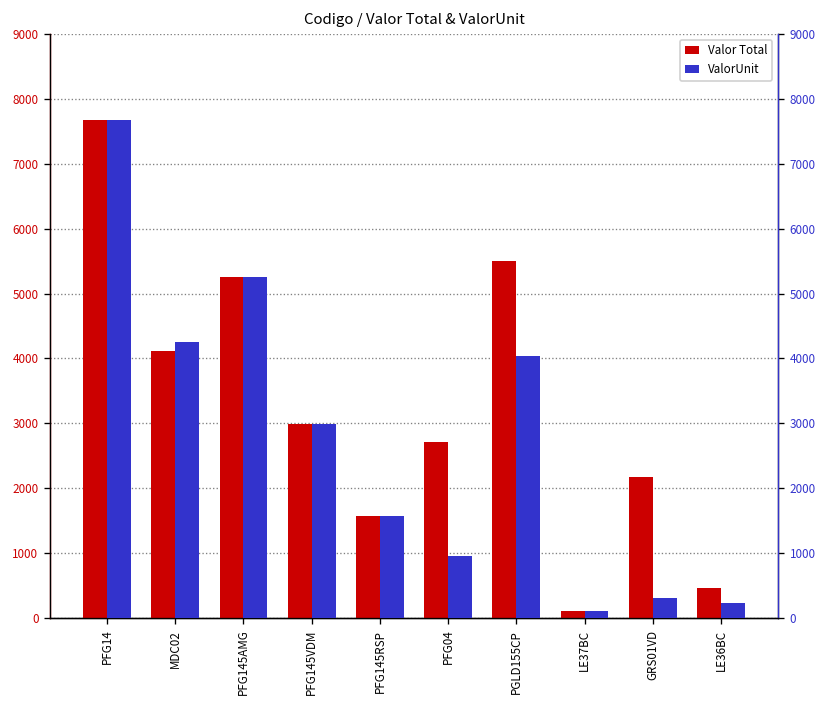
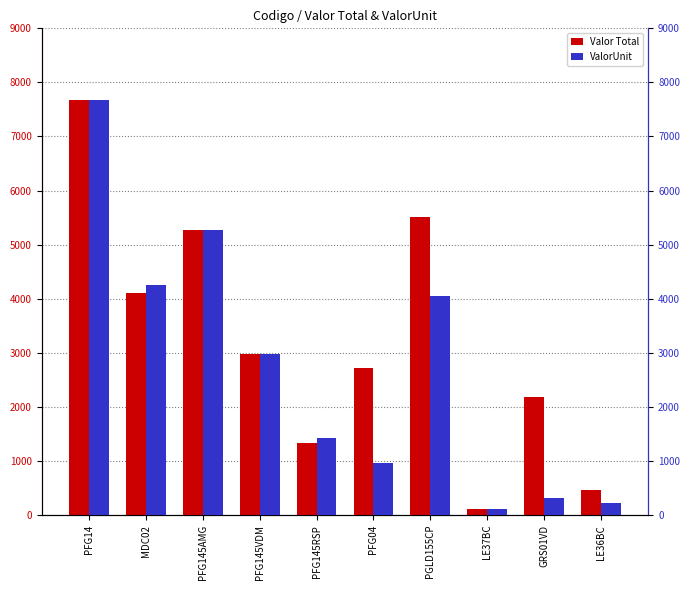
Valor Total, PFG145RSP: 1600 -> 1300
ValorUnit, PFG145RSP: 1600 -> 1400
